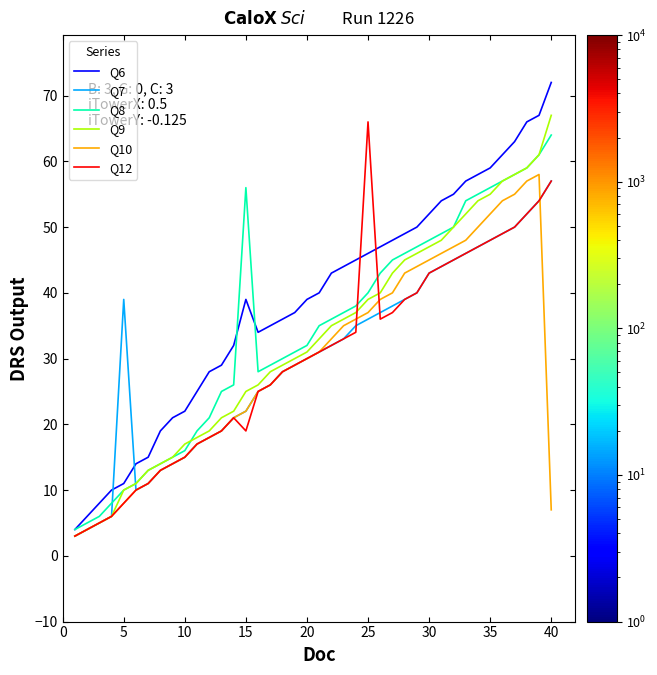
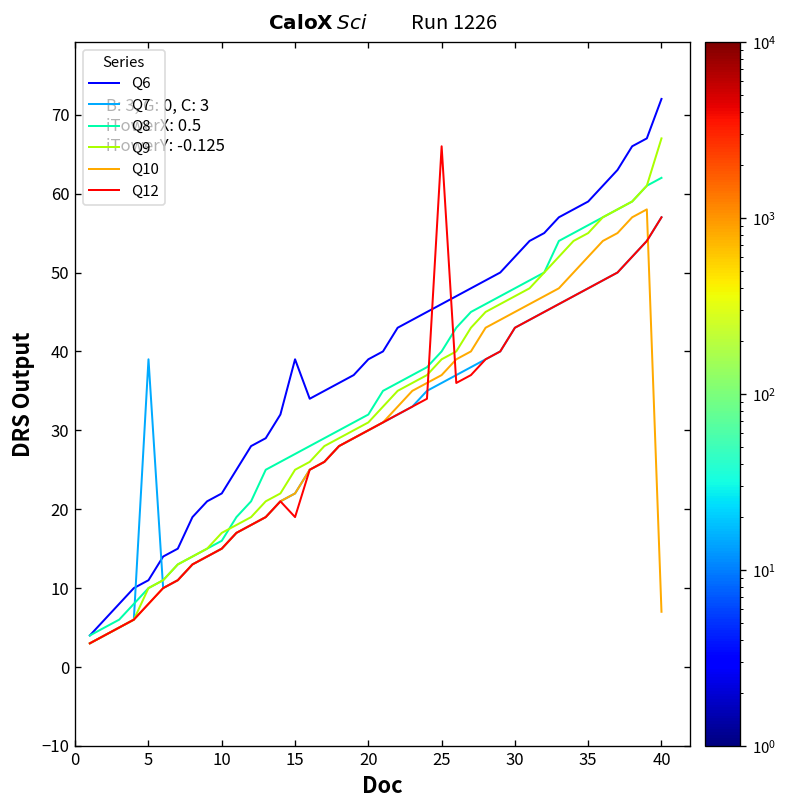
Q8, 15: 56 -> 27
Q8, 40: 64 -> 62
